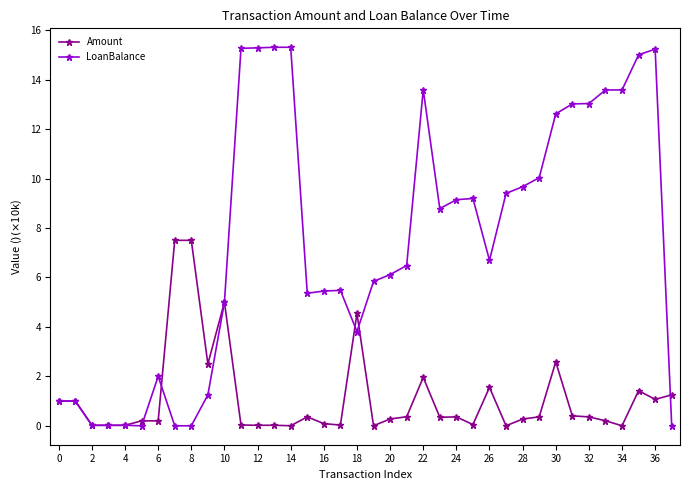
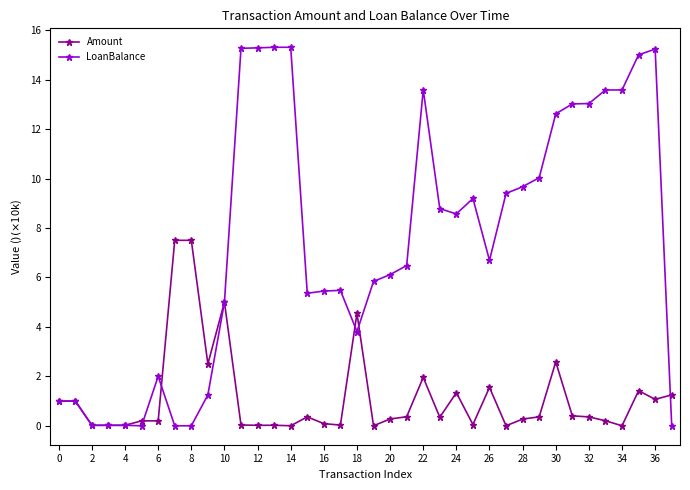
Amount, 24: 0.4 -> 1.3
LoanBalance, 24: 9.1 -> 8.6
